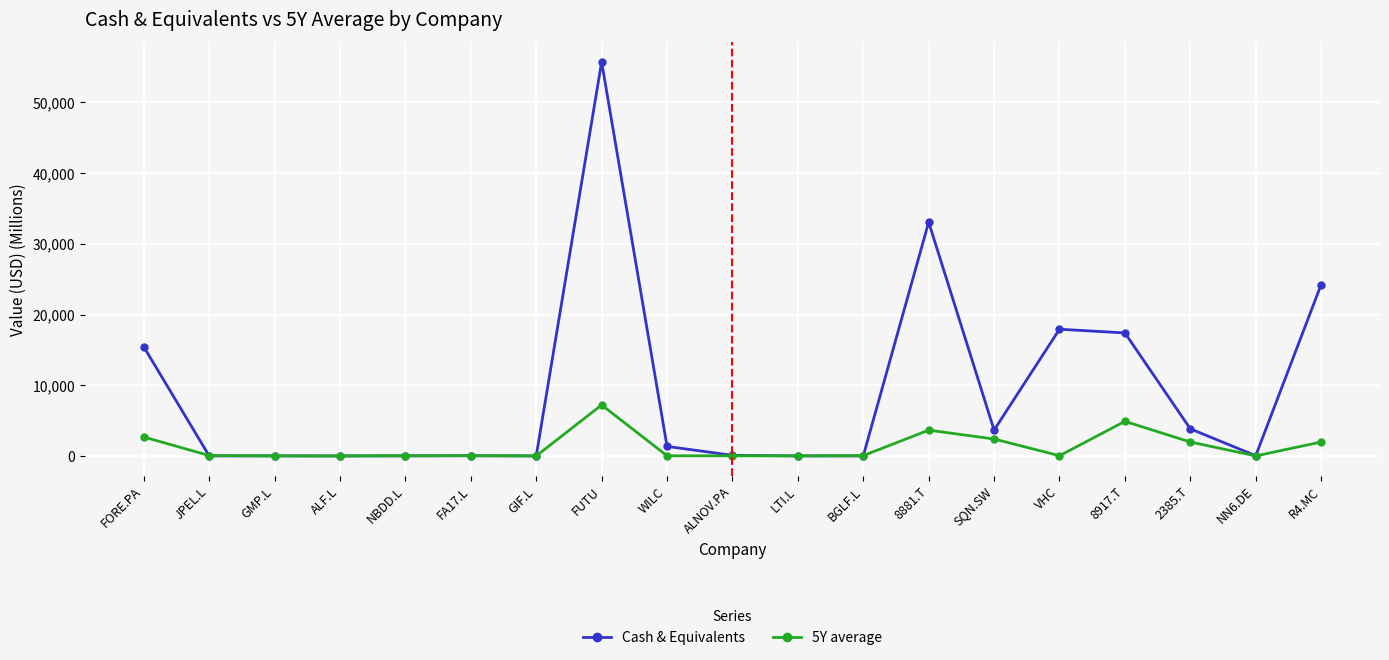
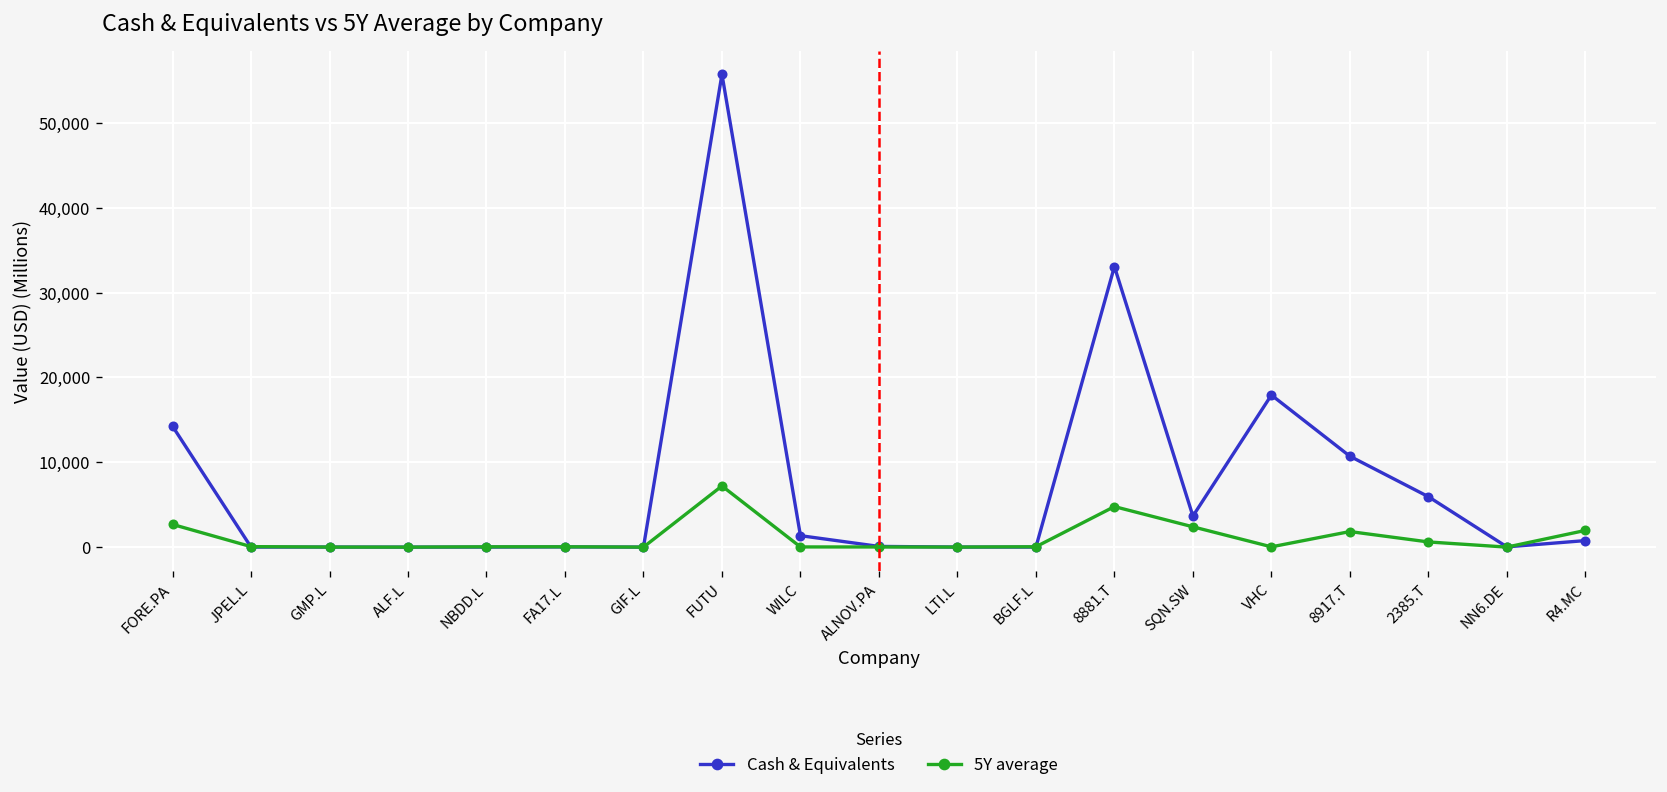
Cash & Equivalents, FORE.PA: 15,000 -> 14,000
5Y average, 8881.T: 4,000 -> 5,000
Cash & Equivalents, 8917.T: 17,000 -> 11,000
5Y average, 8917.T: 5,000 -> 2,000
Cash & Equivalents, 2385.T: 4,000 -> 6,000
5Y average, 2385.T: 2,000 -> 1,000
Cash & Equivalents, R4.MC: 24,000 -> 1,000
